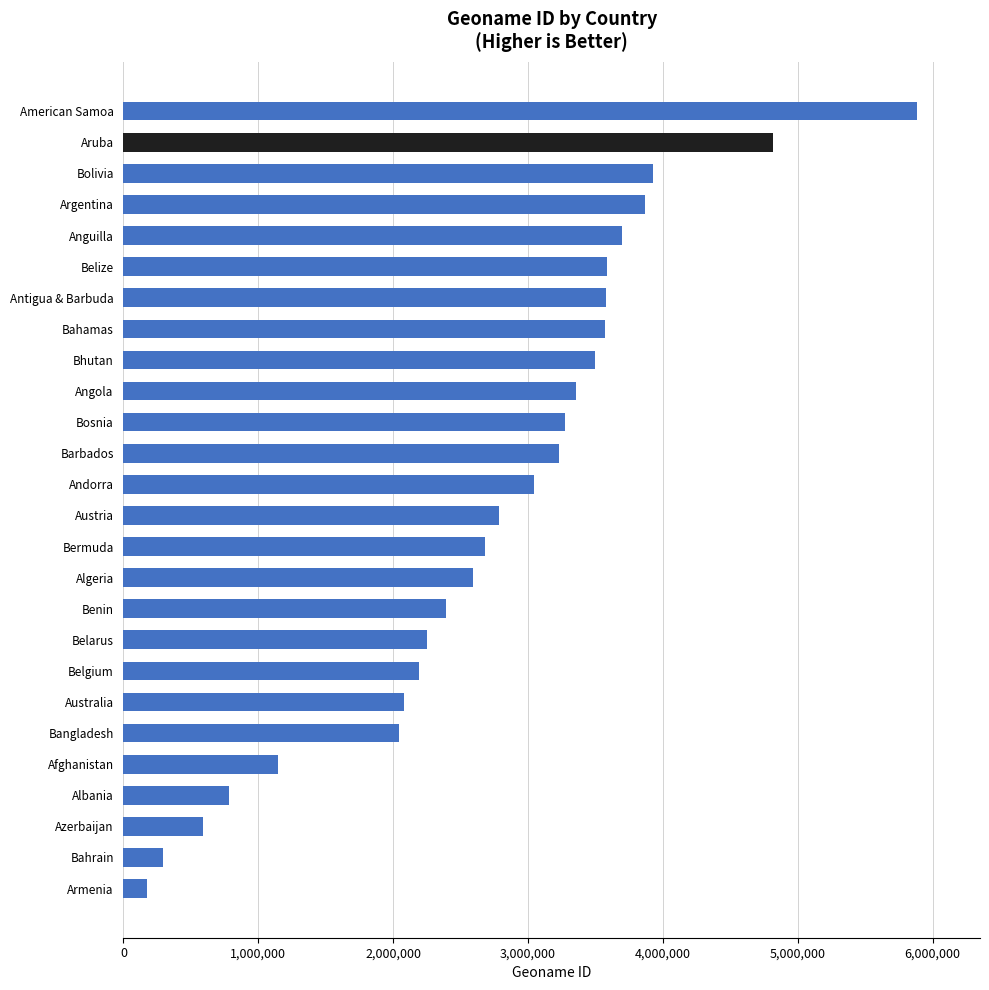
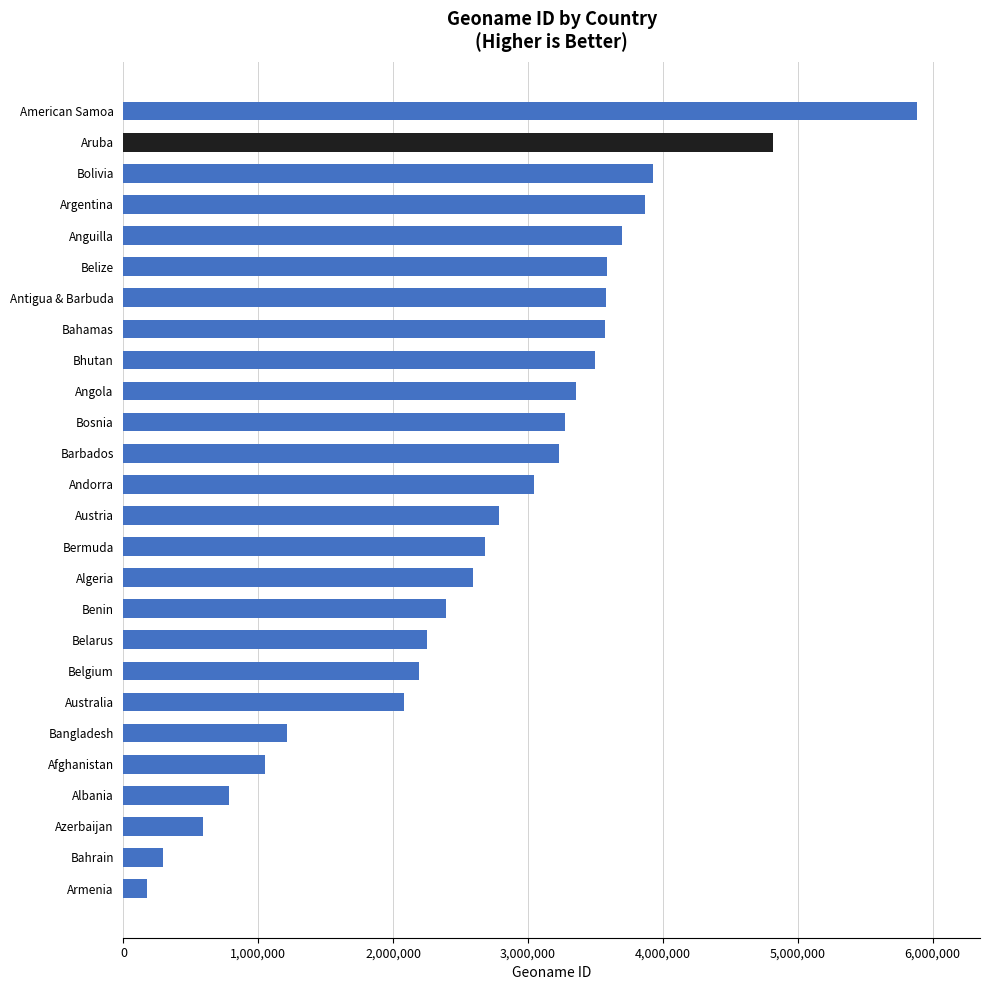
Bangladesh: 2,040,000 -> 1,210,000
Afghanistan: 1,150,000 -> 1,050,000
